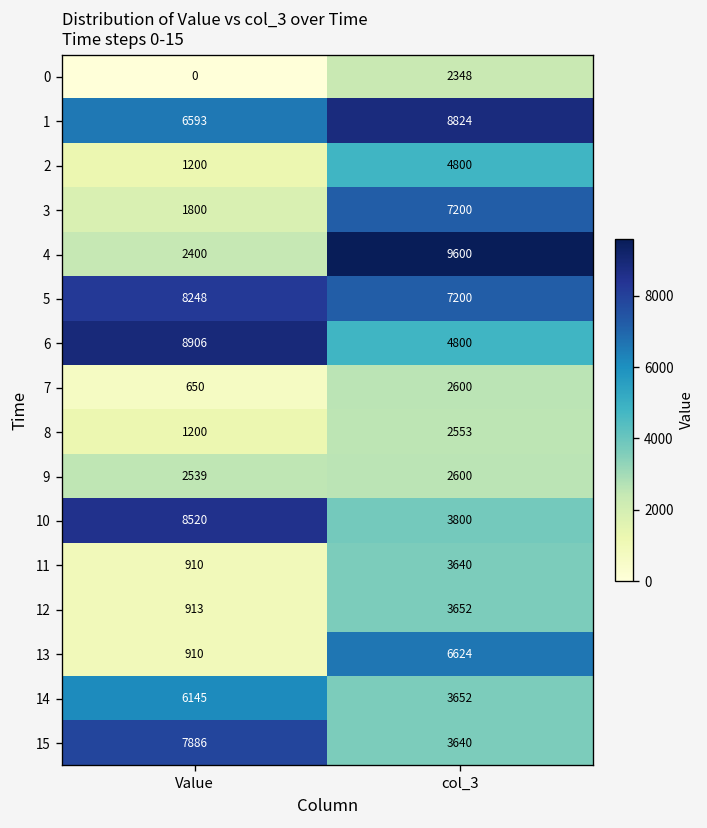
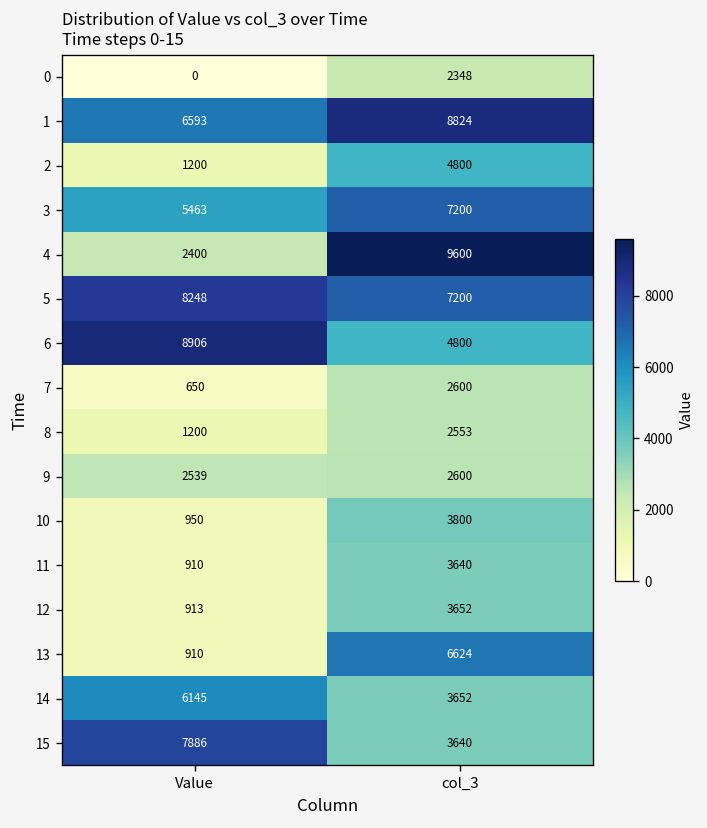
3, Value: 1800 -> 5463
10, Value: 8520 -> 950
